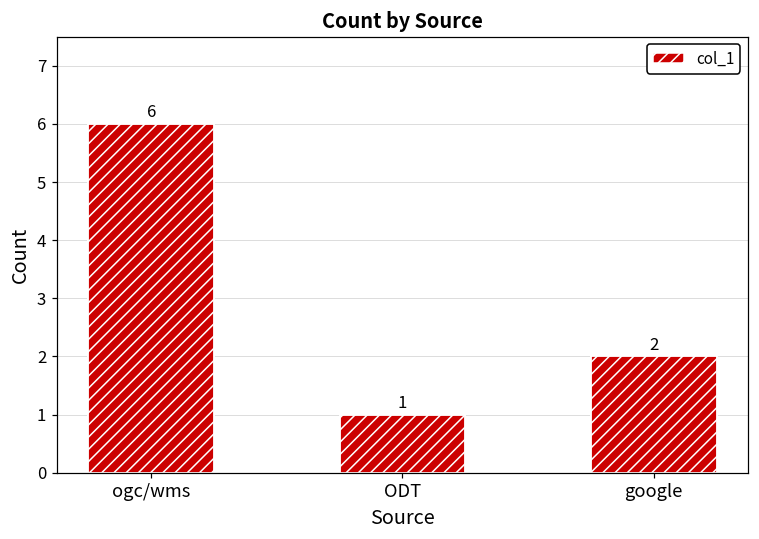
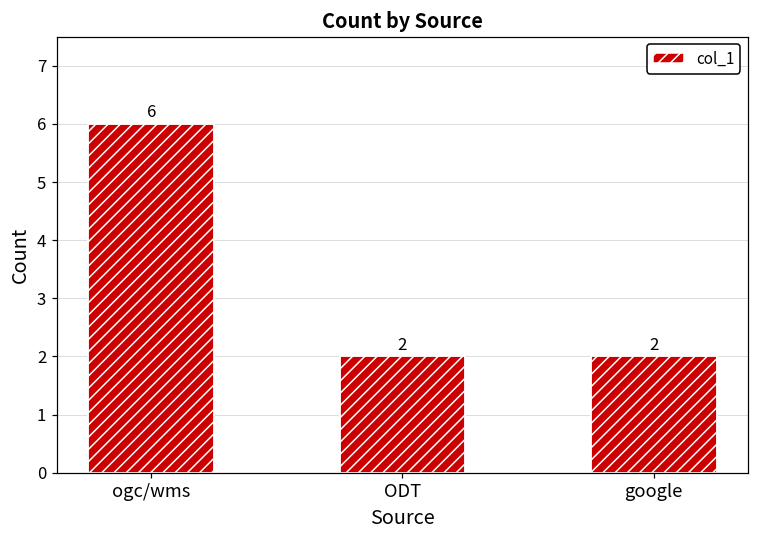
ODT: 1 -> 2
